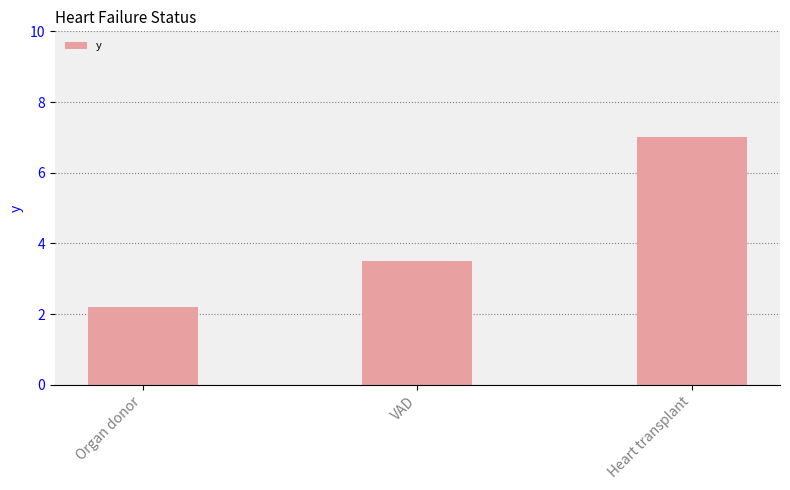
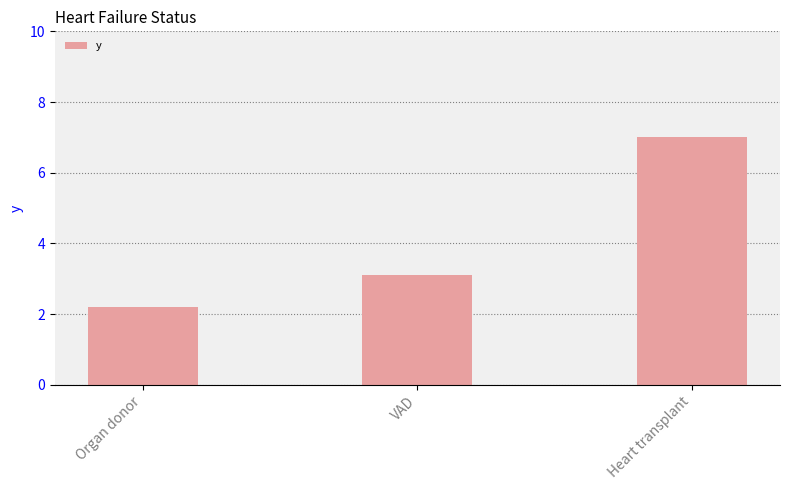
VAD: 3.5 -> 3.1
